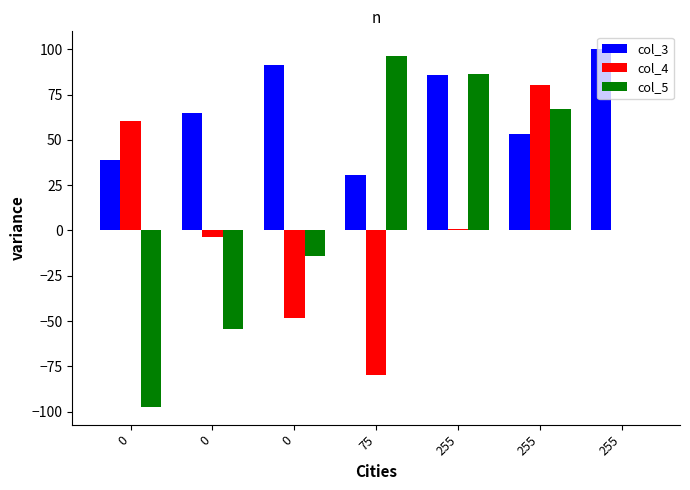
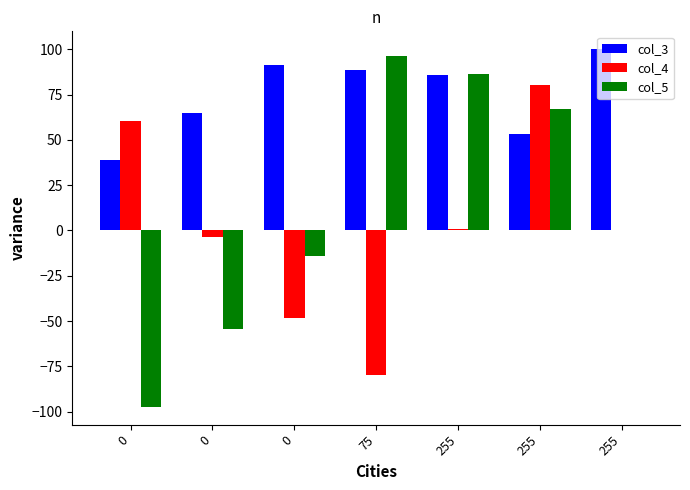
col_3, 75: 31 -> 88
